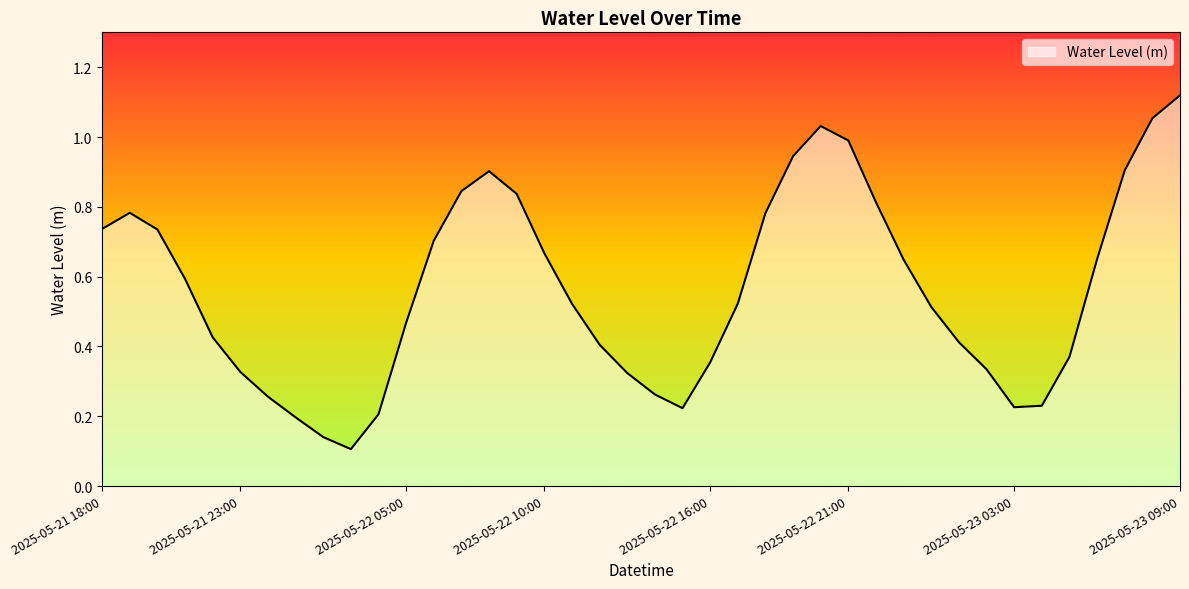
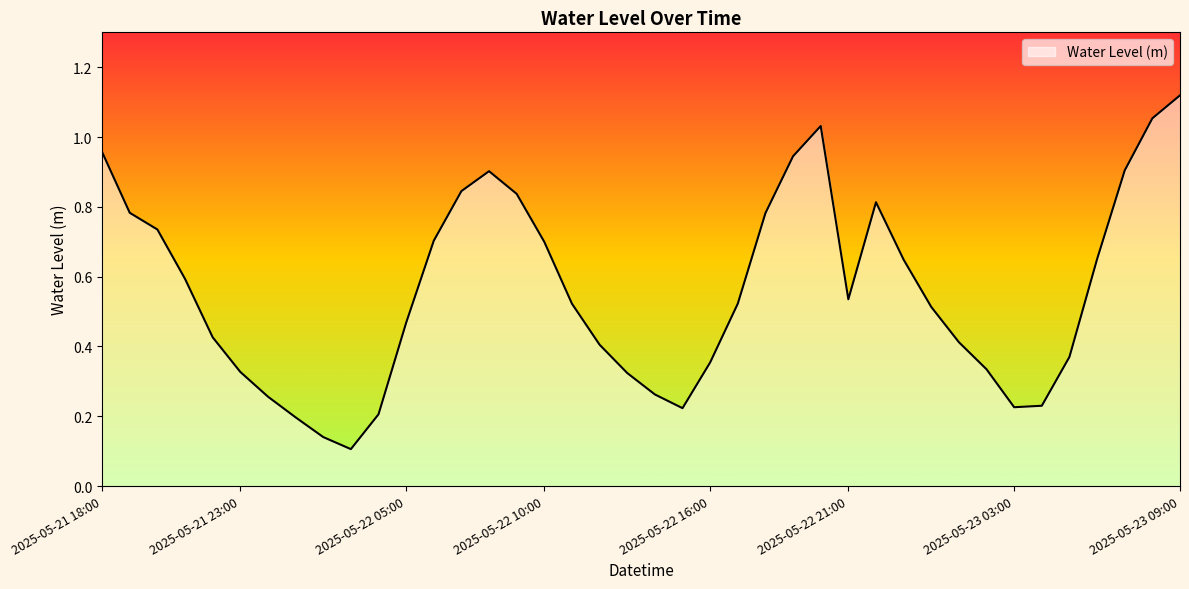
2025-05-21 18:00: 0.74 -> 0.96
2025-05-22 10:00: 0.67 -> 0.70
2025-05-22 21:00: 0.99 -> 0.54
